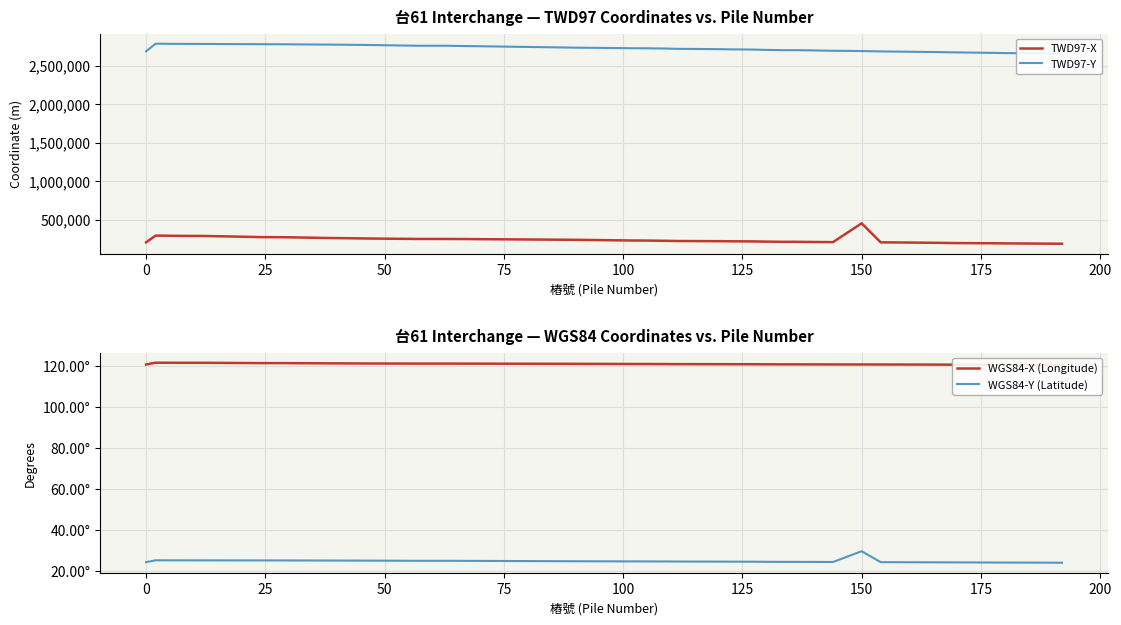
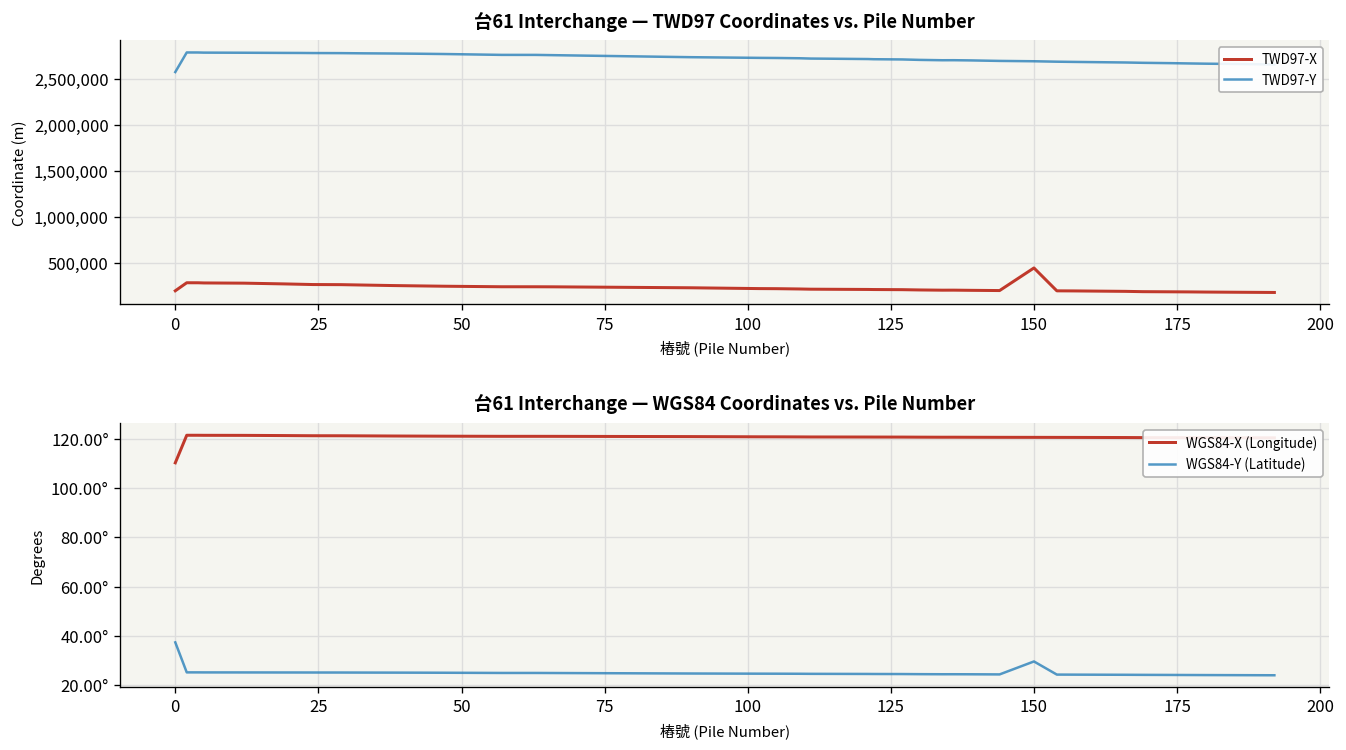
台61 Interchange — TWD97 Coordinates vs. Pile Number, TWD97-Y, 0: 2,700,000 -> 2,600,000
台61 Interchange — WGS84 Coordinates vs. Pile Number, WGS84-X (Longitude), 0: 121° -> 110°
台61 Interchange — WGS84 Coordinates vs. Pile Number, WGS84-Y (Latitude), 0: 24° -> 37°
